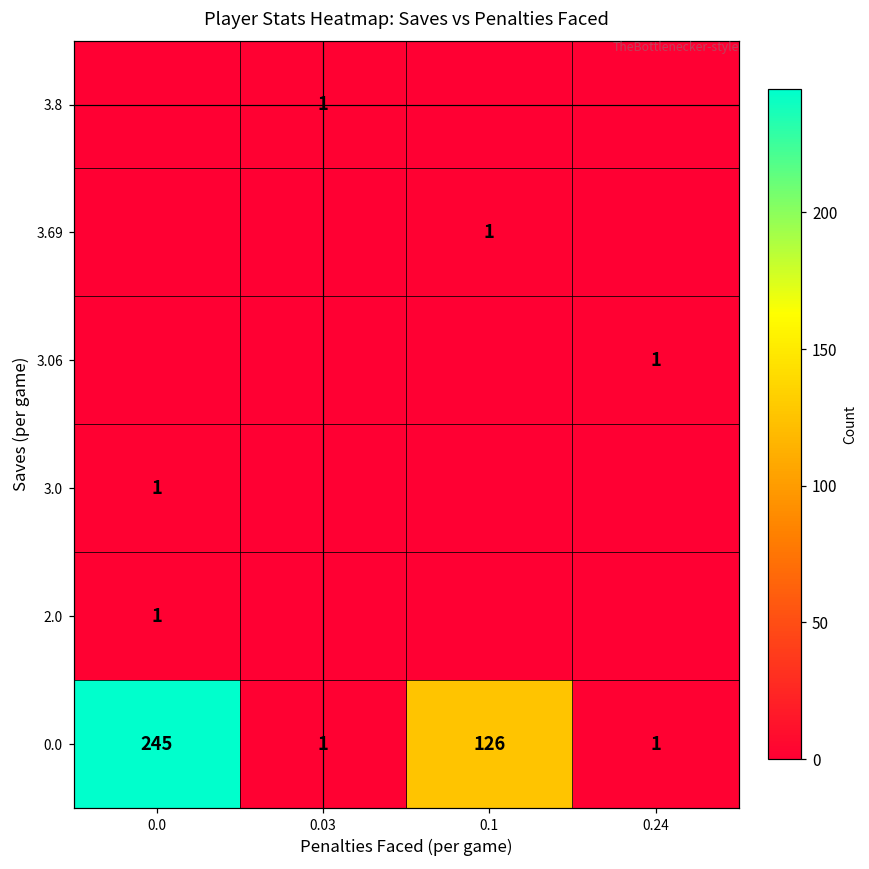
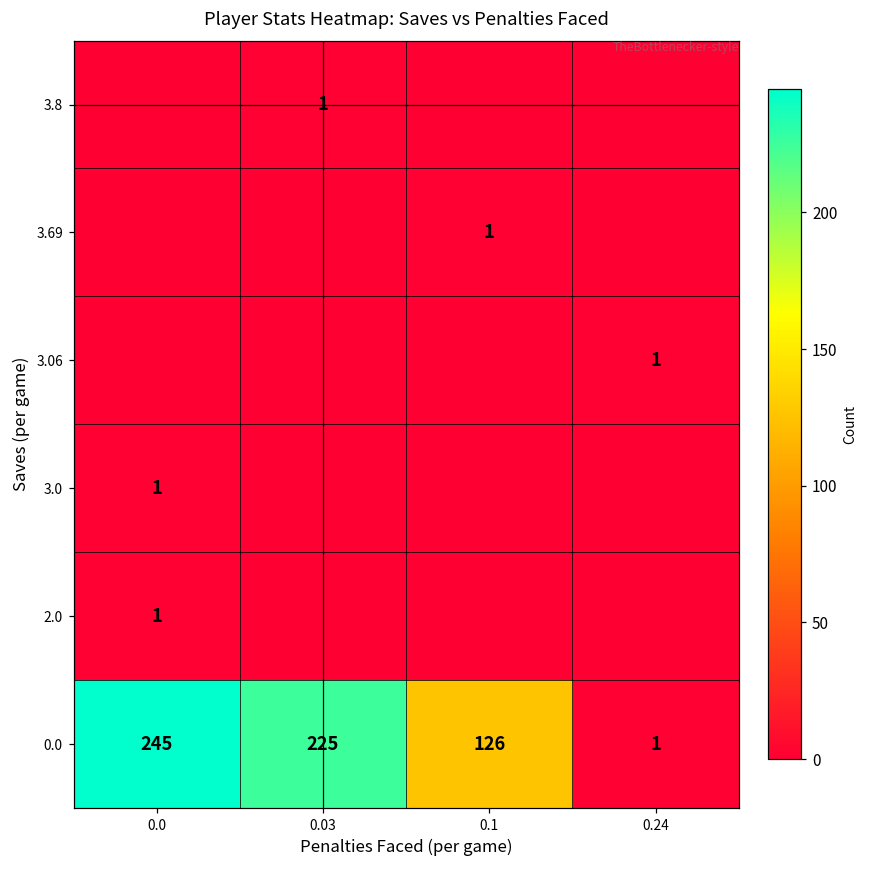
0.0, 0.03: 1 -> 225
